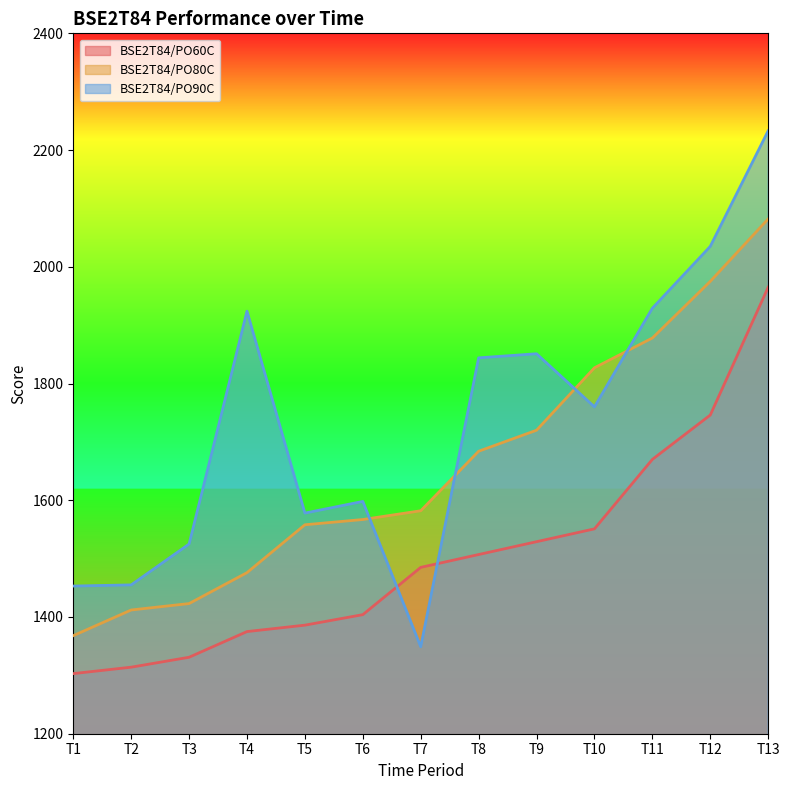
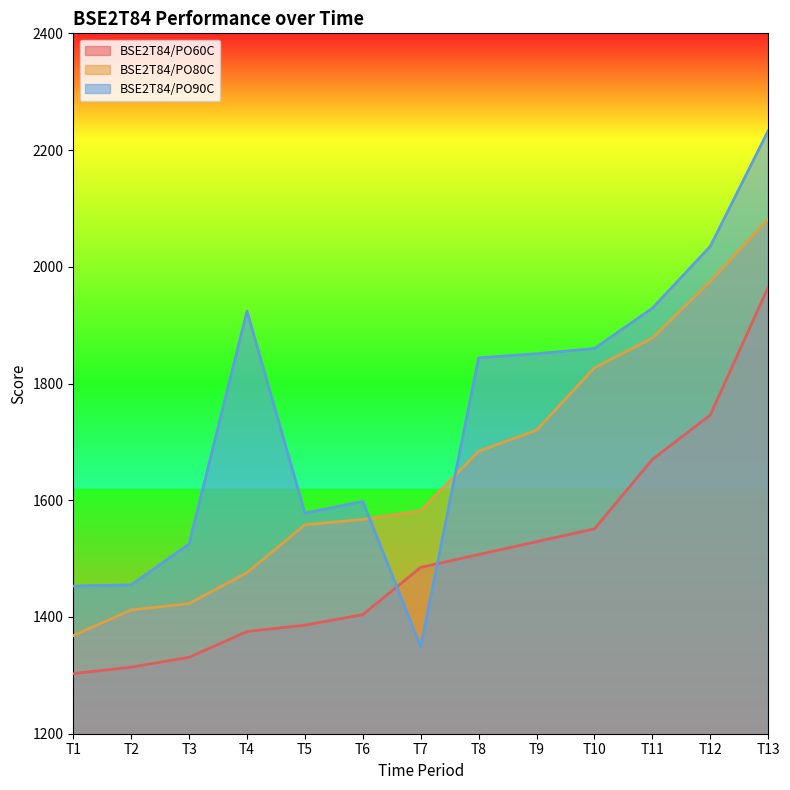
BSE2T84/PO90C, T10: 1760 -> 1860
